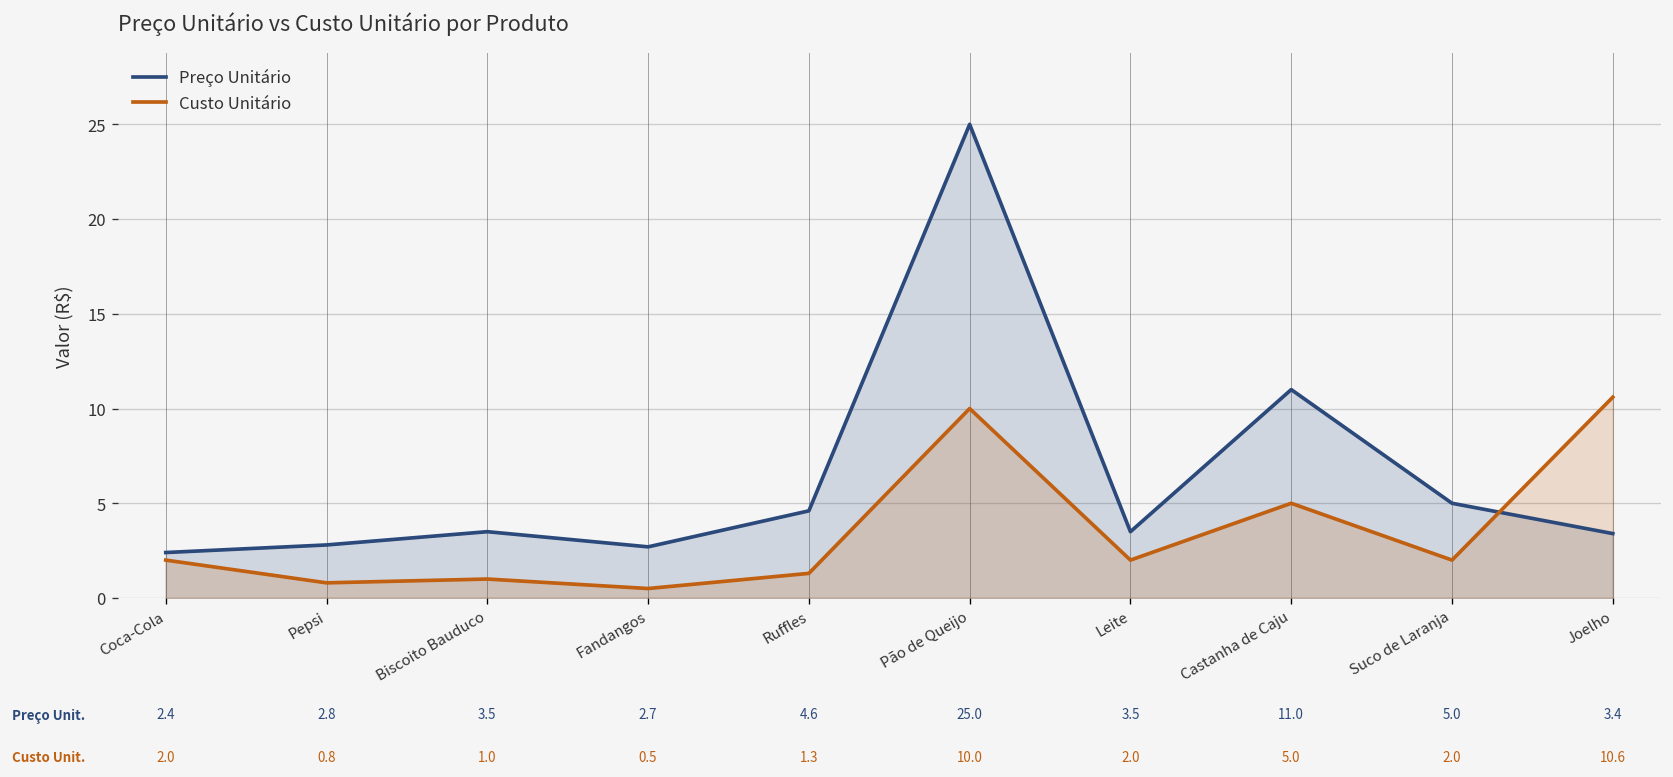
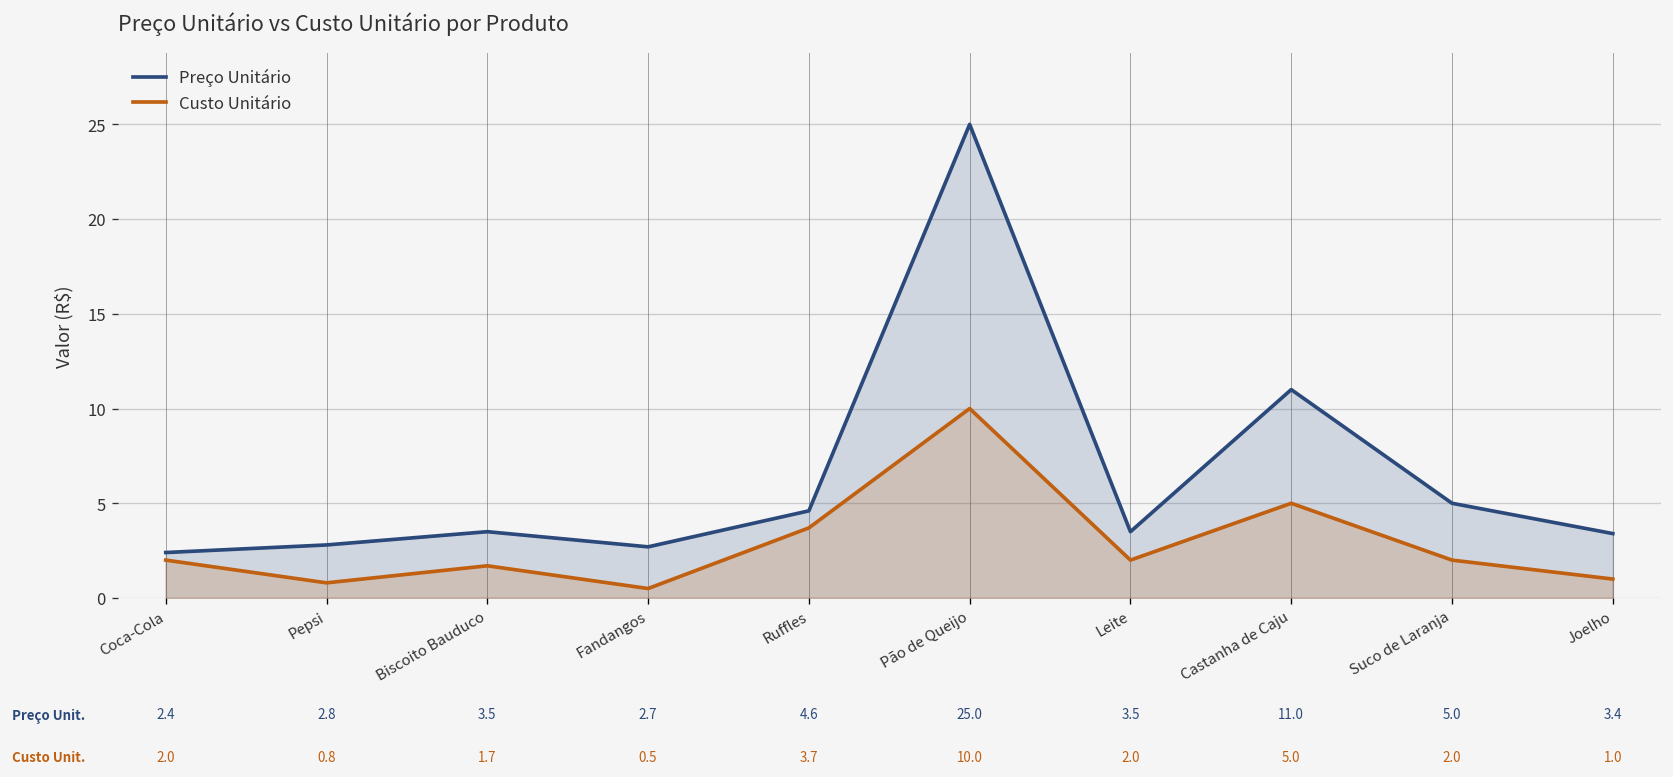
Custo Unitário, Biscoito Bauduco: 1.0 -> 1.7
Custo Unitário, Ruffles: 1.3 -> 3.7
Custo Unitário, Joelho: 10.6 -> 1.0
